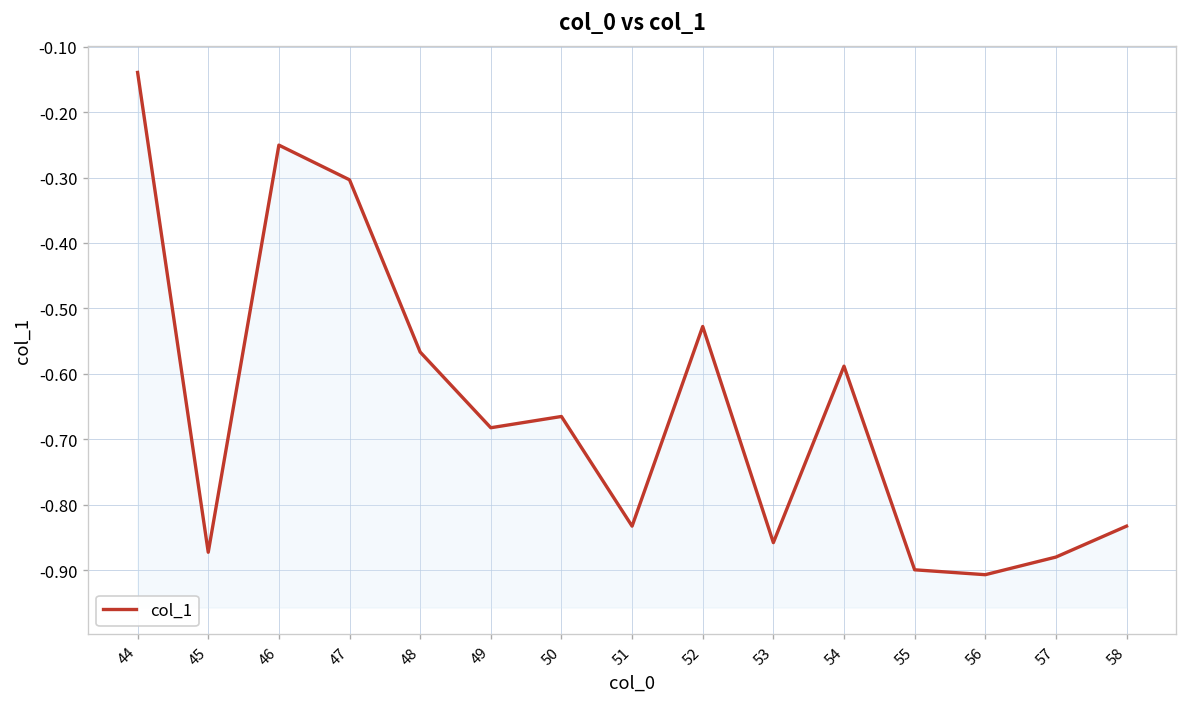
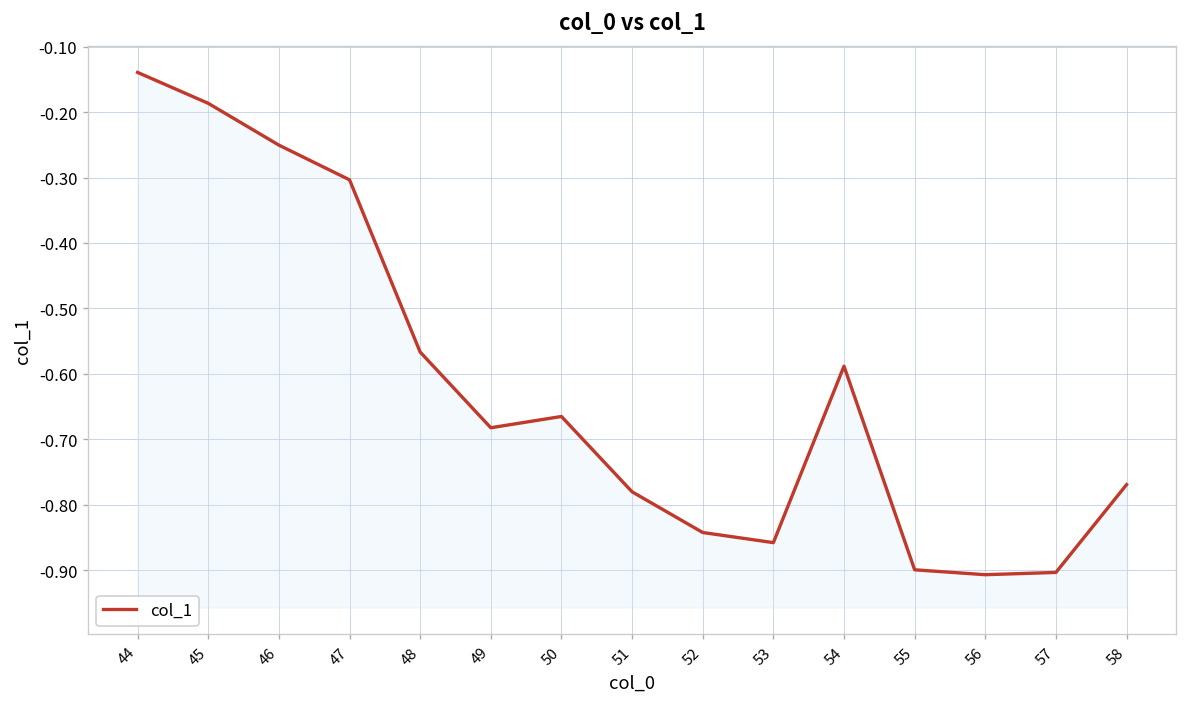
45: -0.87 -> -0.19
51: -0.83 -> -0.78
52: -0.53 -> -0.84
57: -0.88 -> -0.90
58: -0.83 -> -0.77
